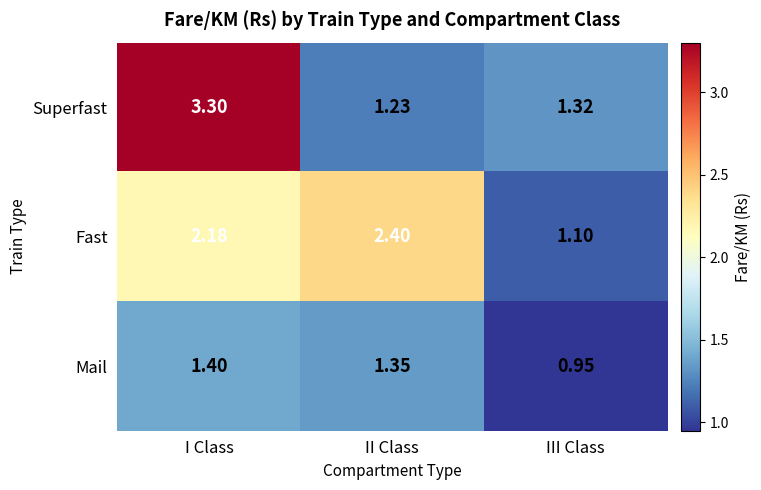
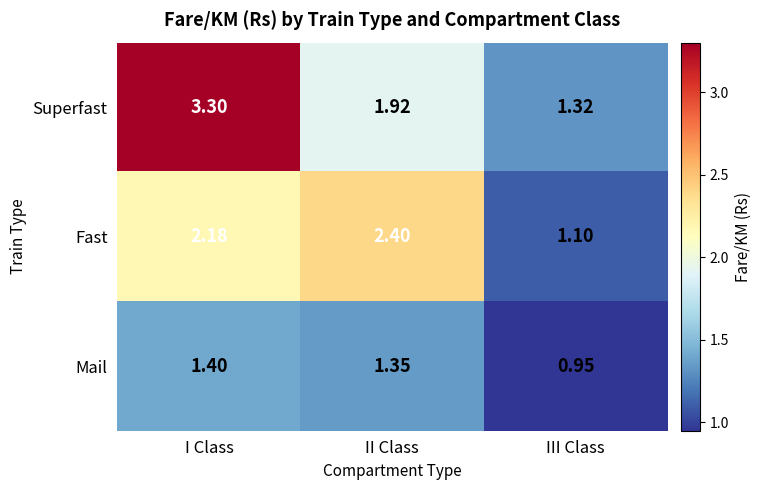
Superfast, II Class: 1.23 -> 1.92
